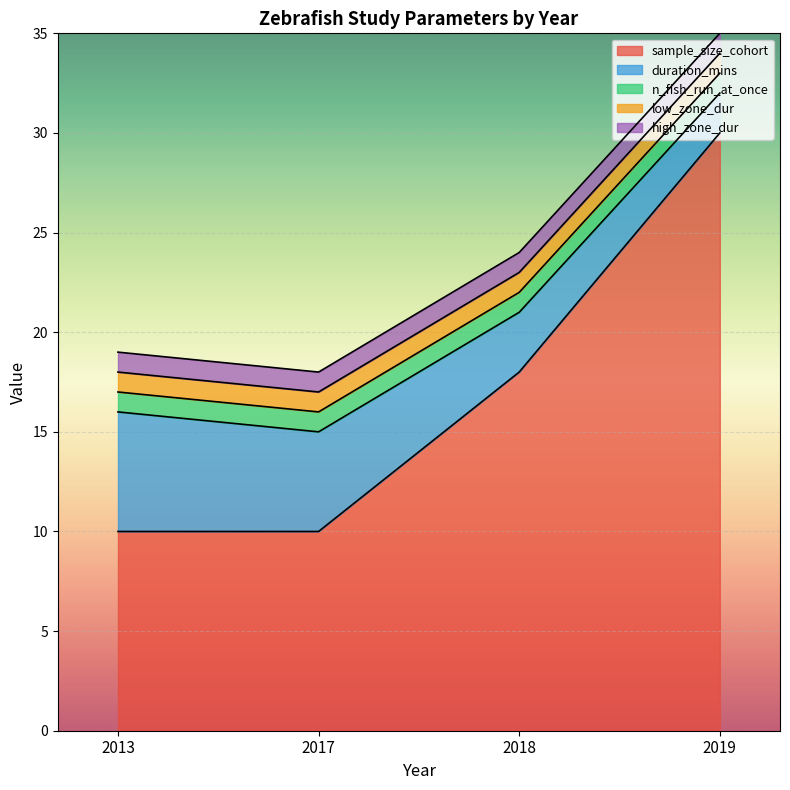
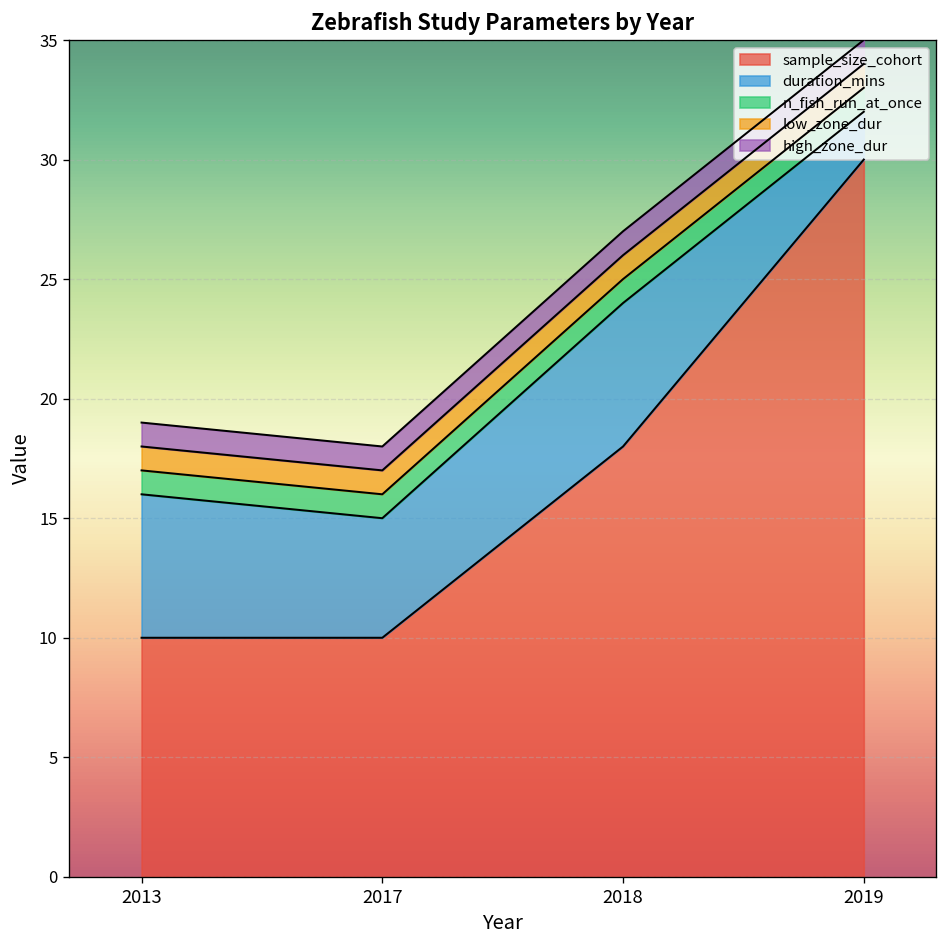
duration_mins, 2018: 3 -> 6
